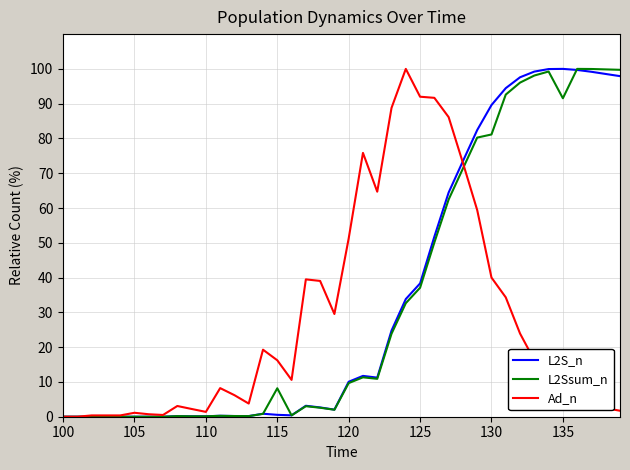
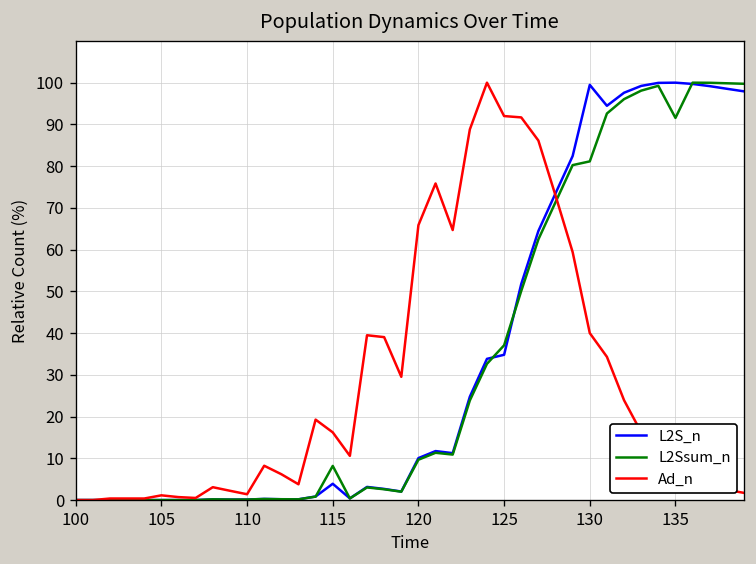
L2S_n, 115: 1 -> 4
Ad_n, 120: 51 -> 66
L2S_n, 125: 38 -> 35
L2S_n, 130: 90 -> 99
